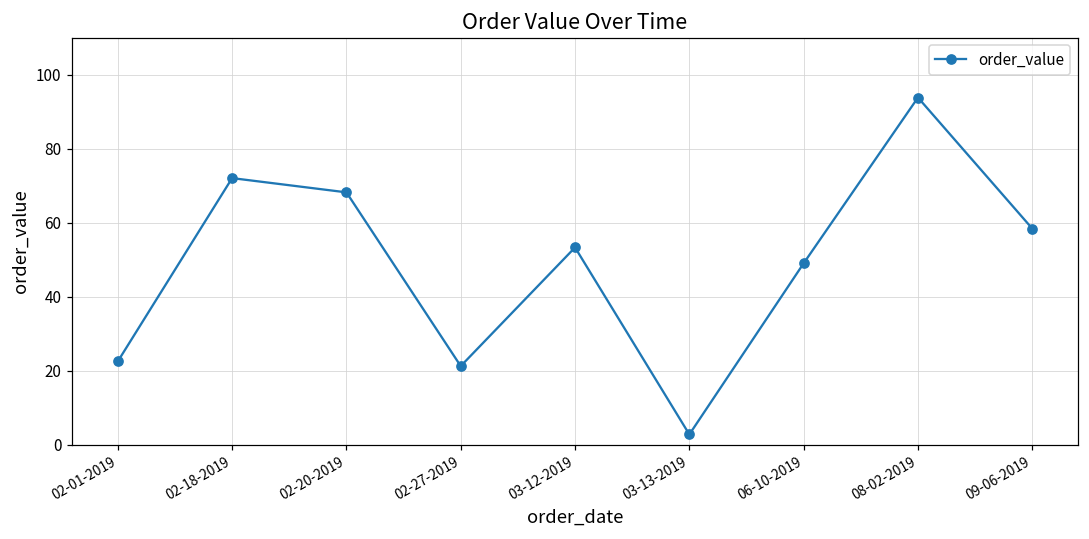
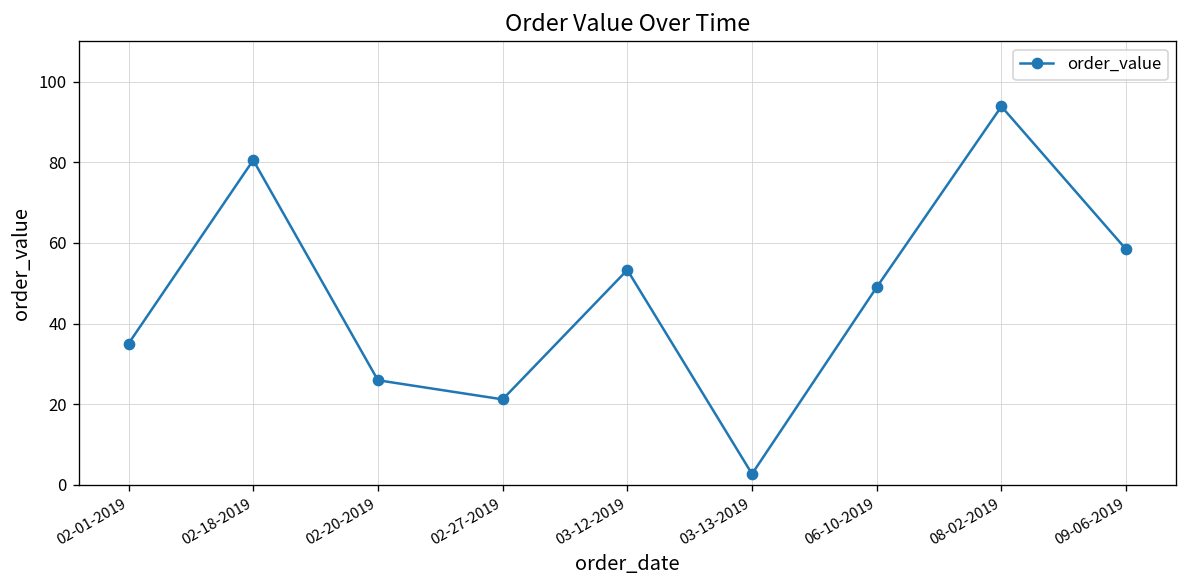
02-01-2019: 22 -> 35
02-18-2019: 72 -> 81
02-20-2019: 68 -> 26
